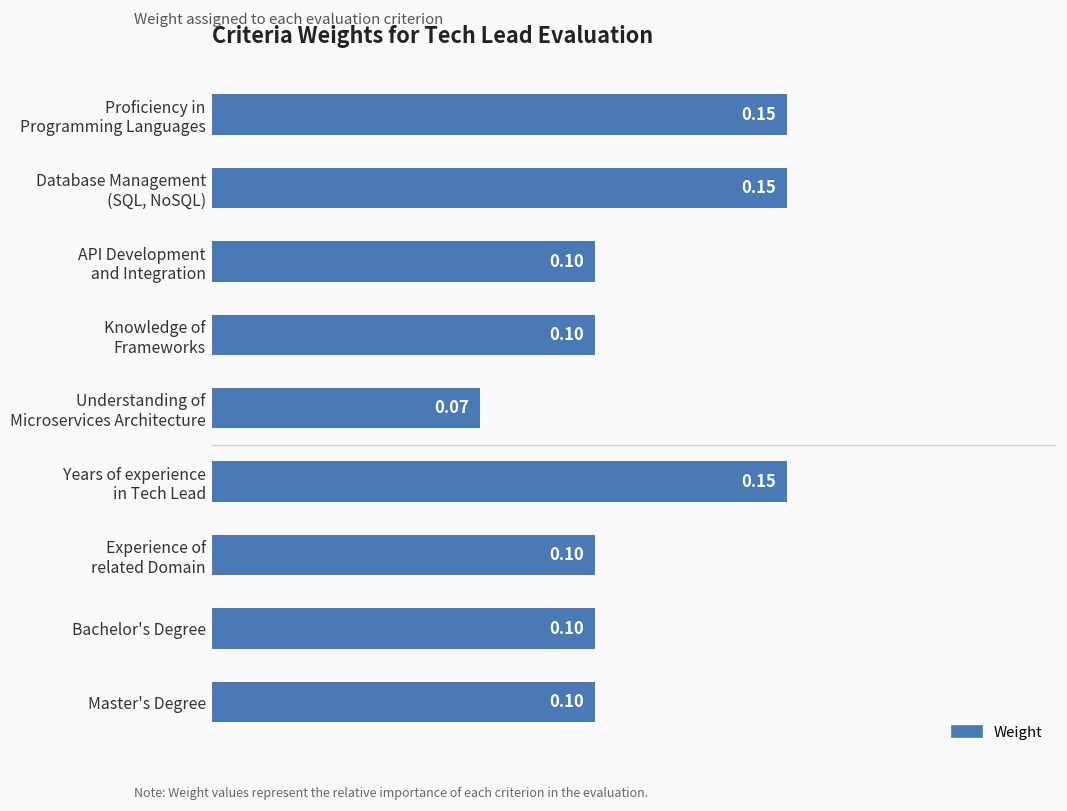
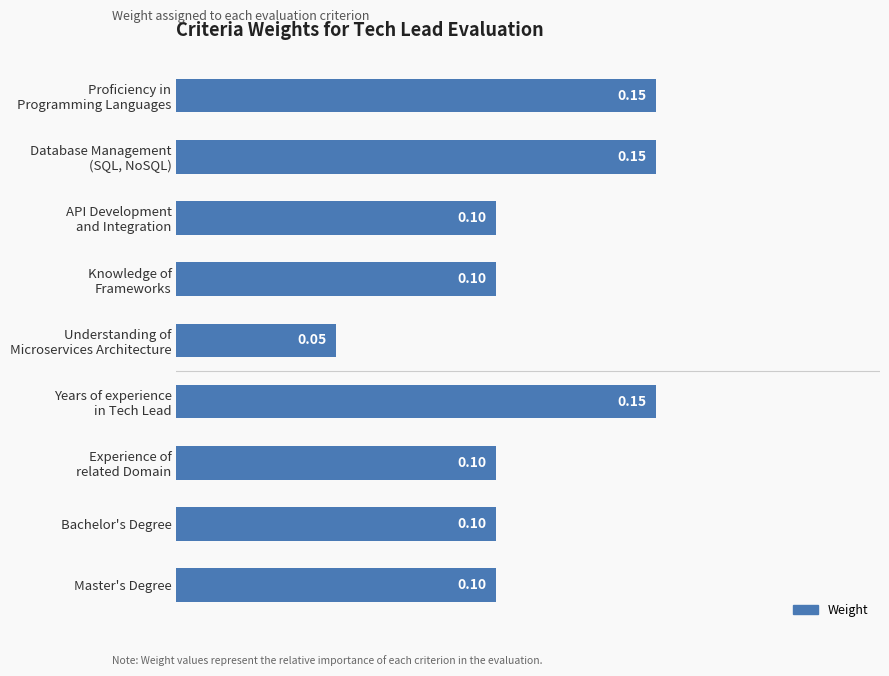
Understanding of Microservices Architecture: 0.07 -> 0.05
